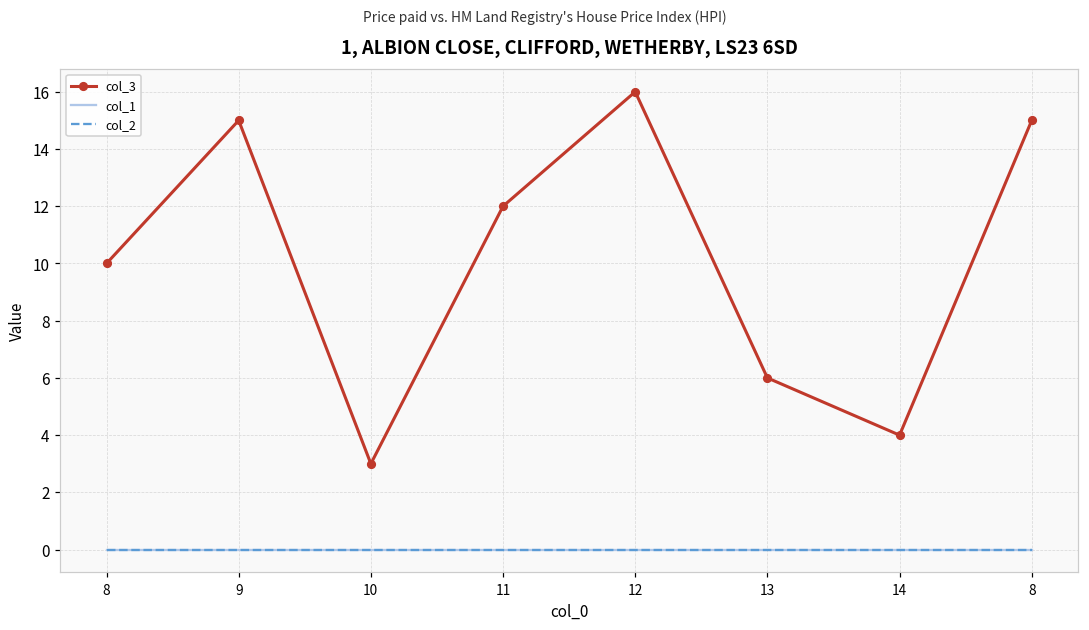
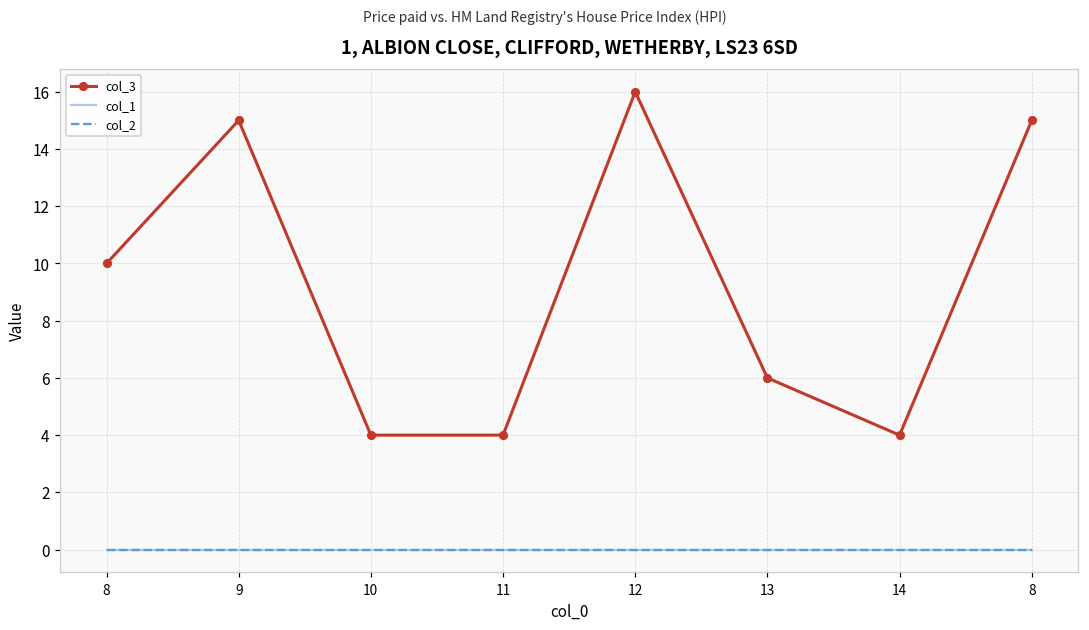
col_3, 10: 3 -> 4
col_3, 11: 12 -> 4
